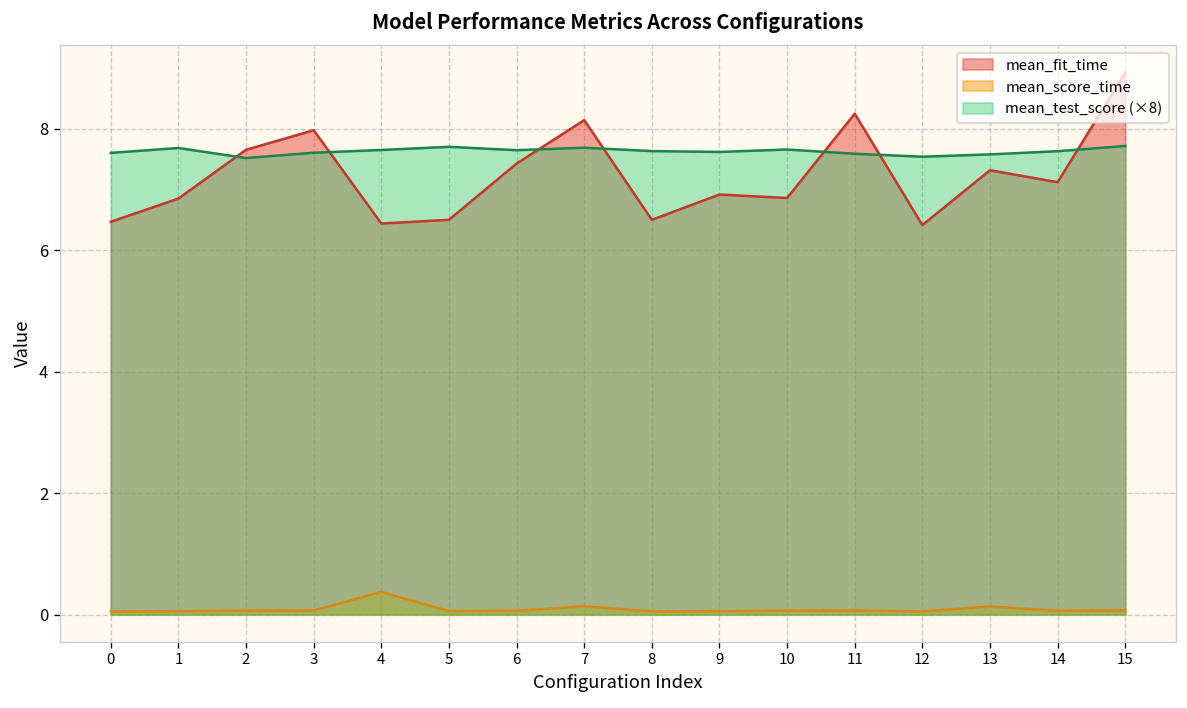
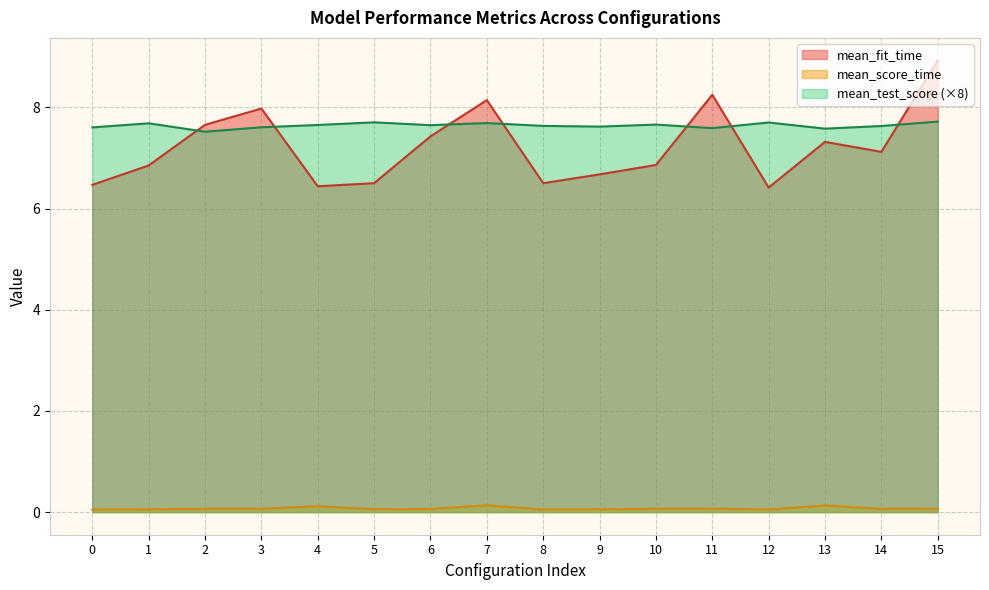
mean_score_time, 4: 0.4 -> 0.1
mean_fit_time, 9: 6.9 -> 6.7
mean_test_score (×8), 12: 7.5 -> 7.7
